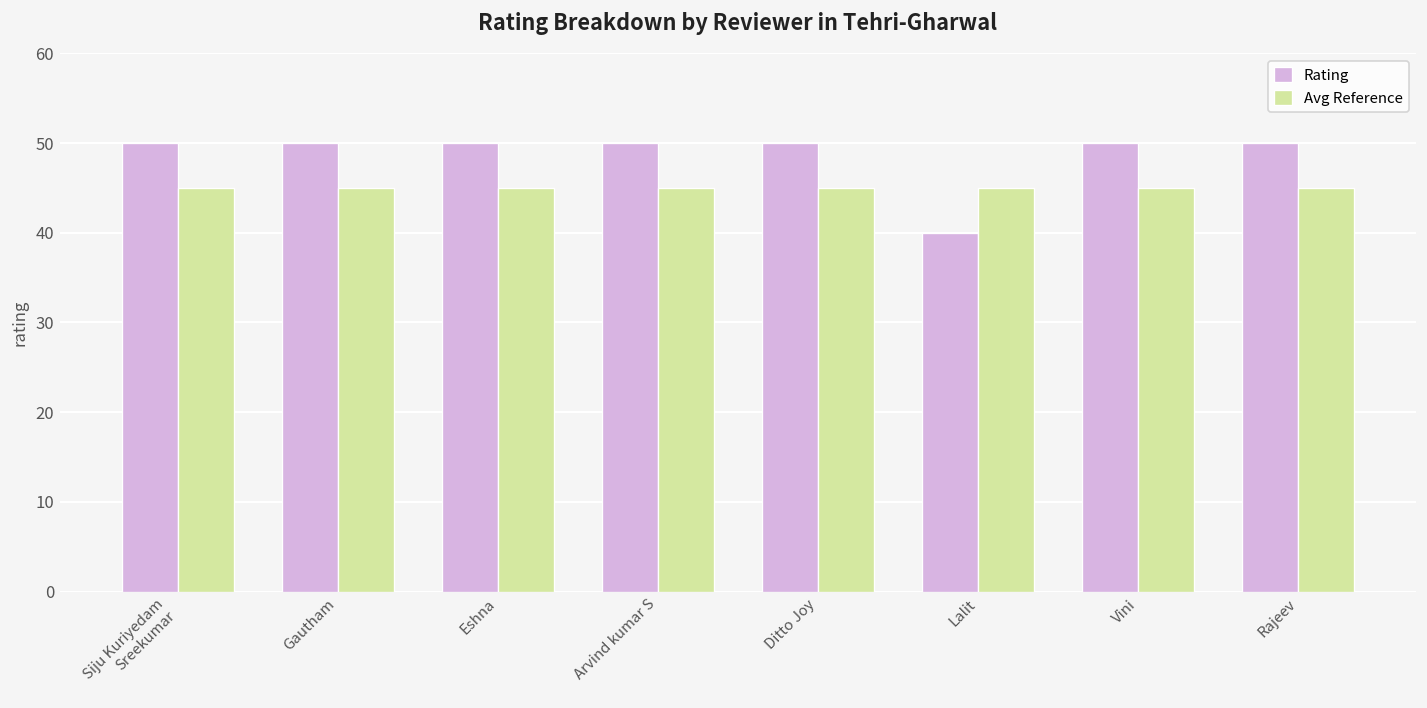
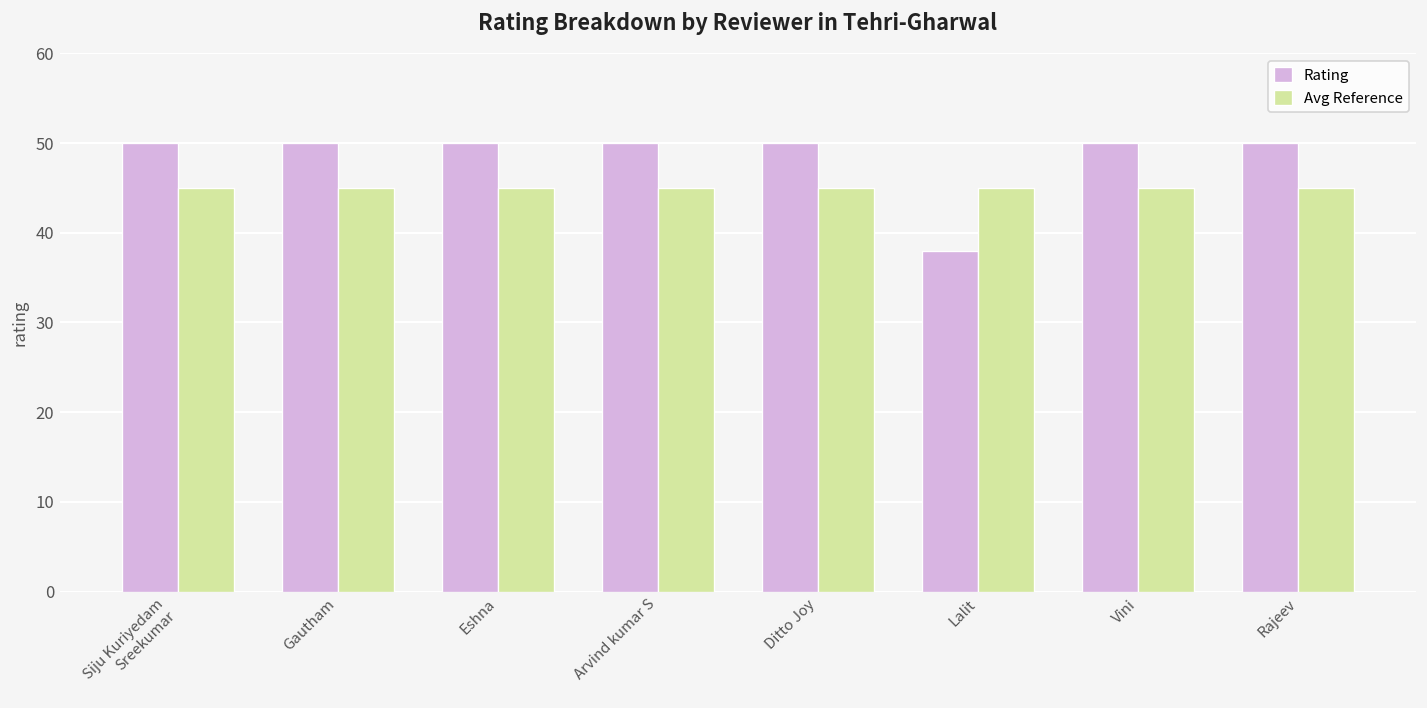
Rating, Lalit: 40 -> 38
